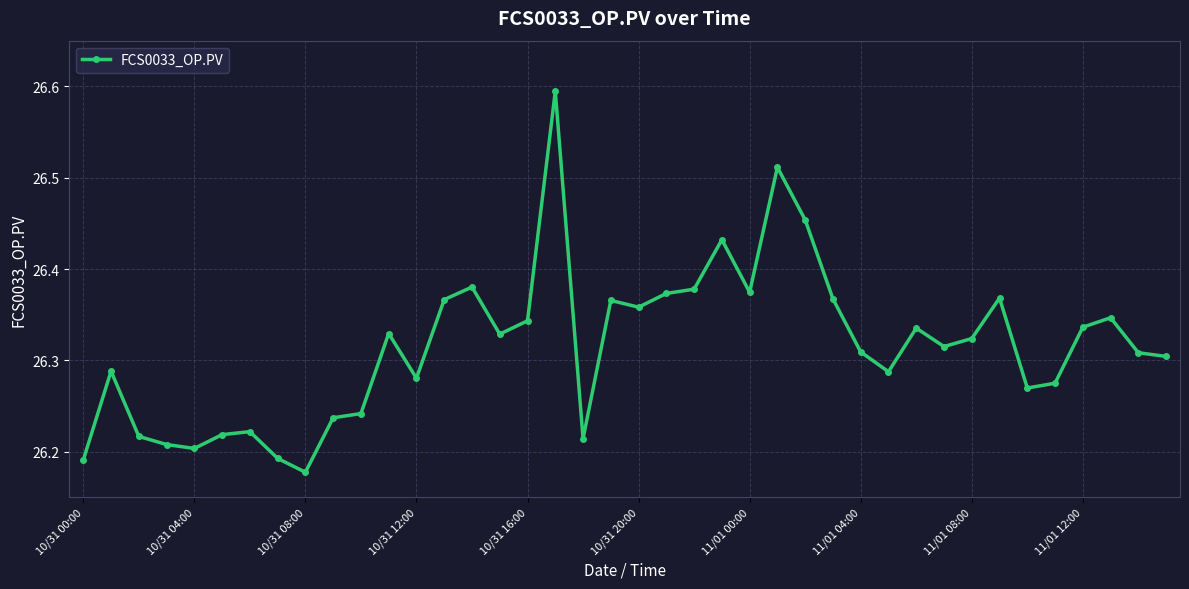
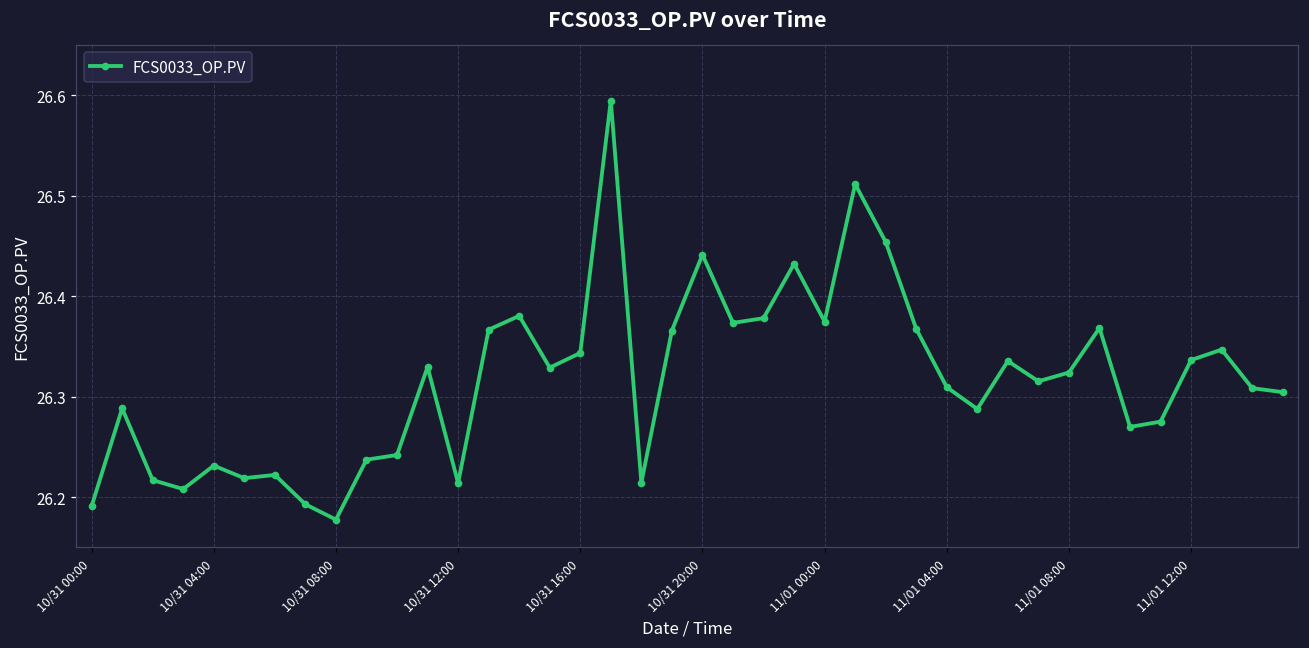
10/31 04:00: 26.20 -> 26.23
10/31 12:00: 26.28 -> 26.21
10/31 20:00: 26.36 -> 26.44
